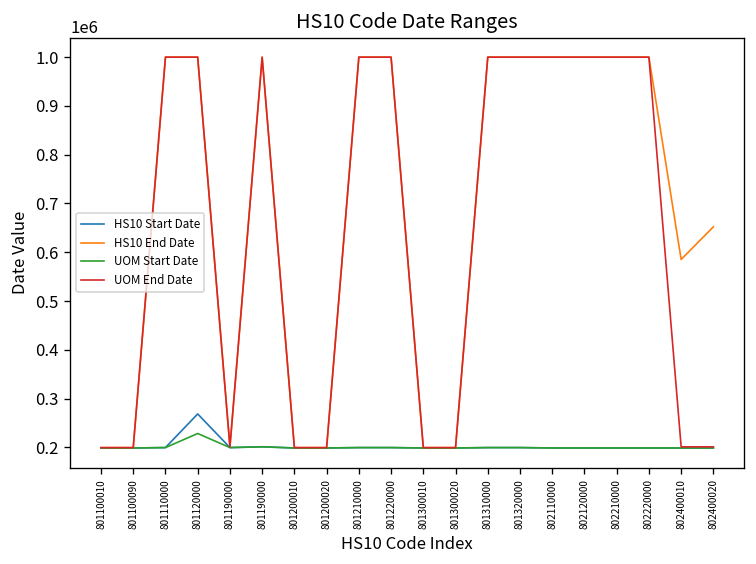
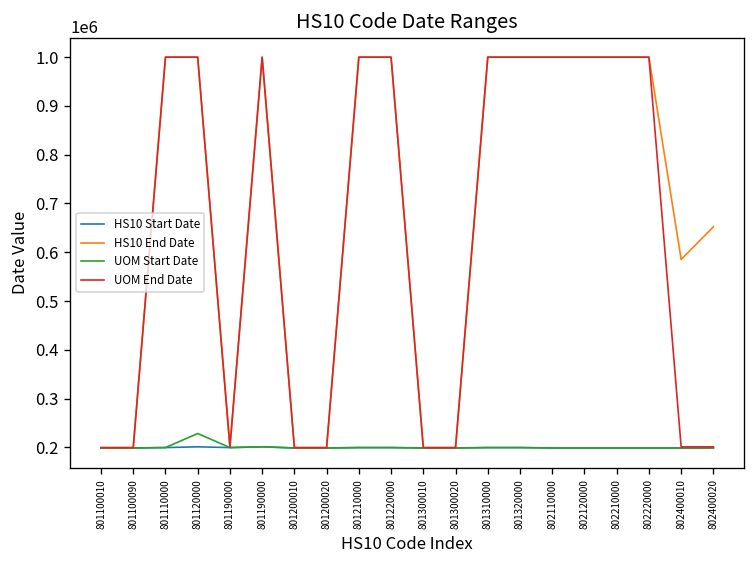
HS10 Start Date, 801120000: 270000 -> 200000
